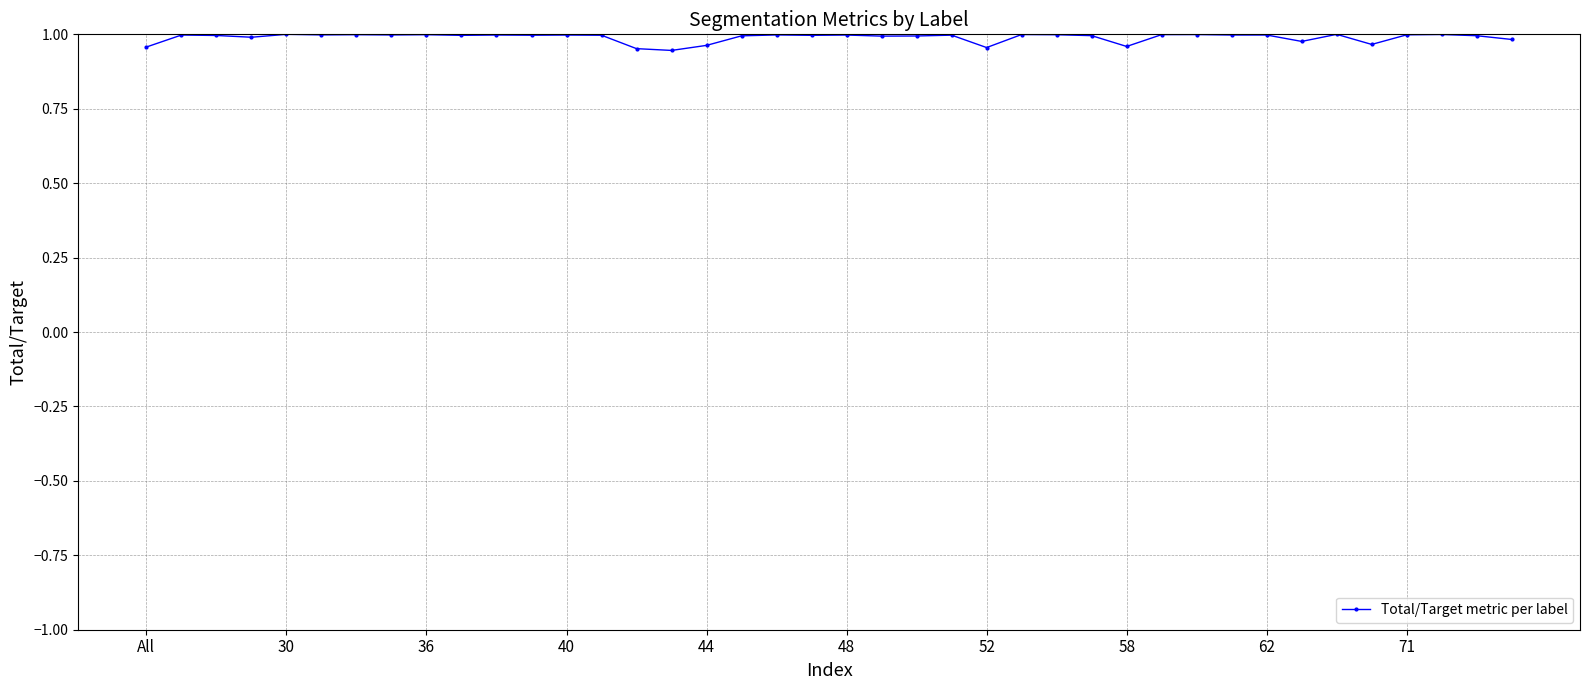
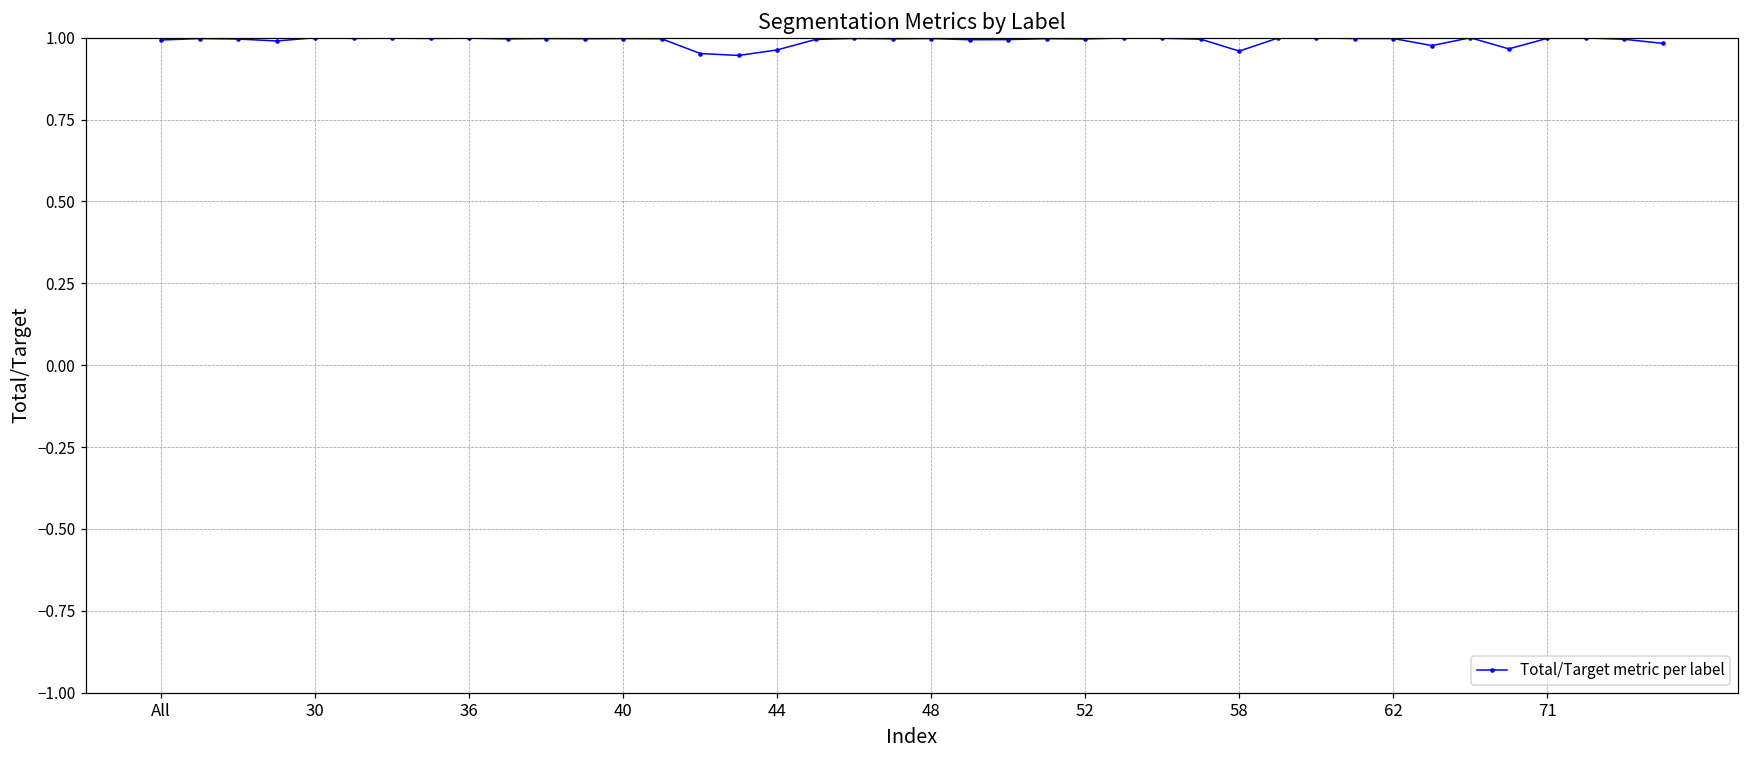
All: 0.96 -> 0.99
52: 0.96 -> 1.00
